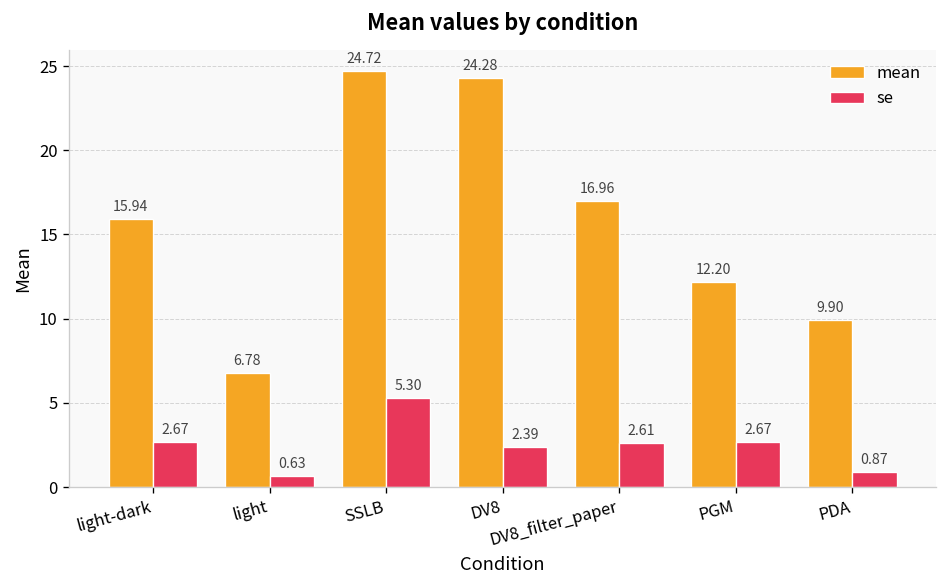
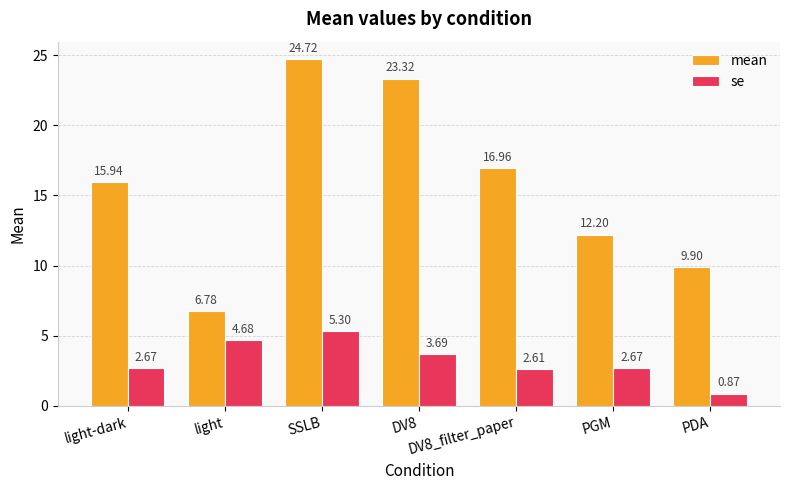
se, light: 0.63 -> 4.68
mean, DV8: 24.28 -> 23.32
se, DV8: 2.39 -> 3.69
